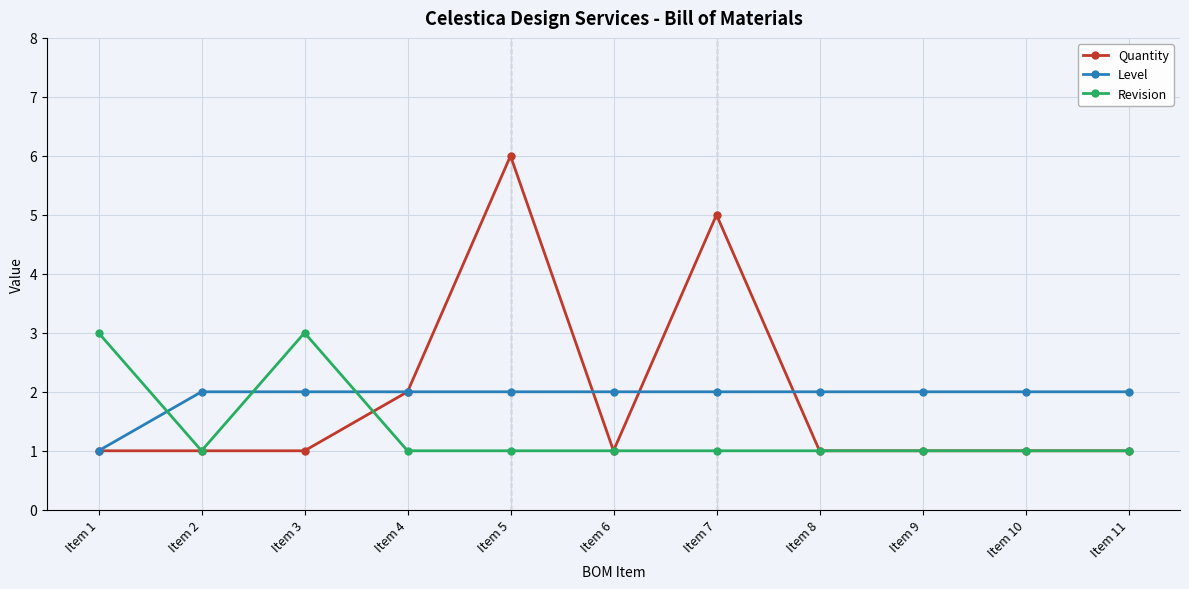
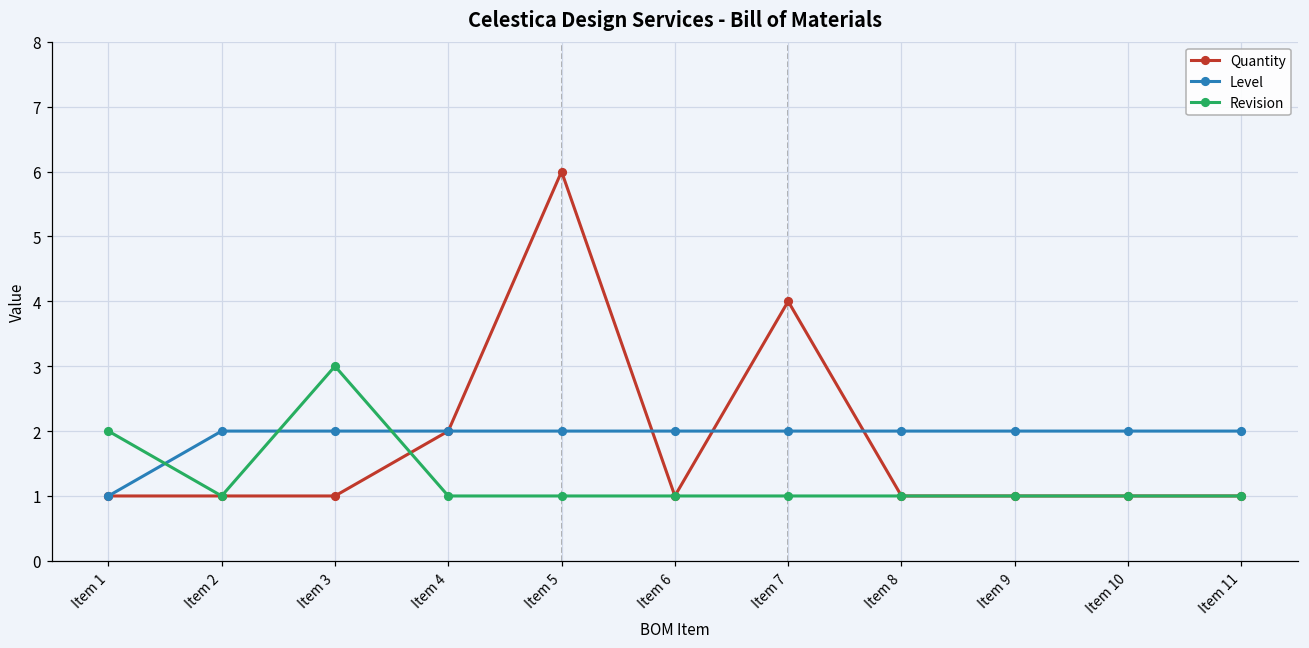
Revision, Item 1: 3 -> 2
Quantity, Item 7: 5 -> 4
